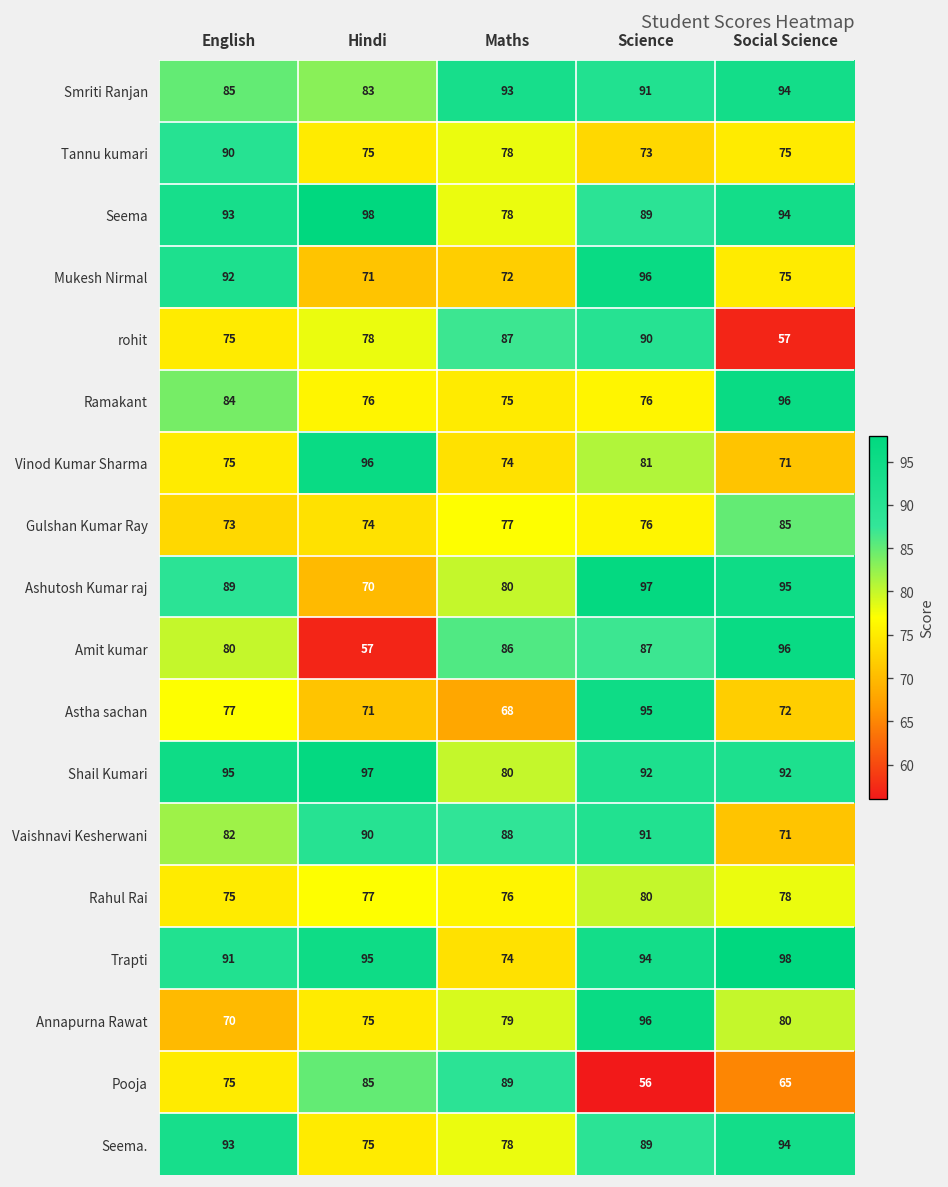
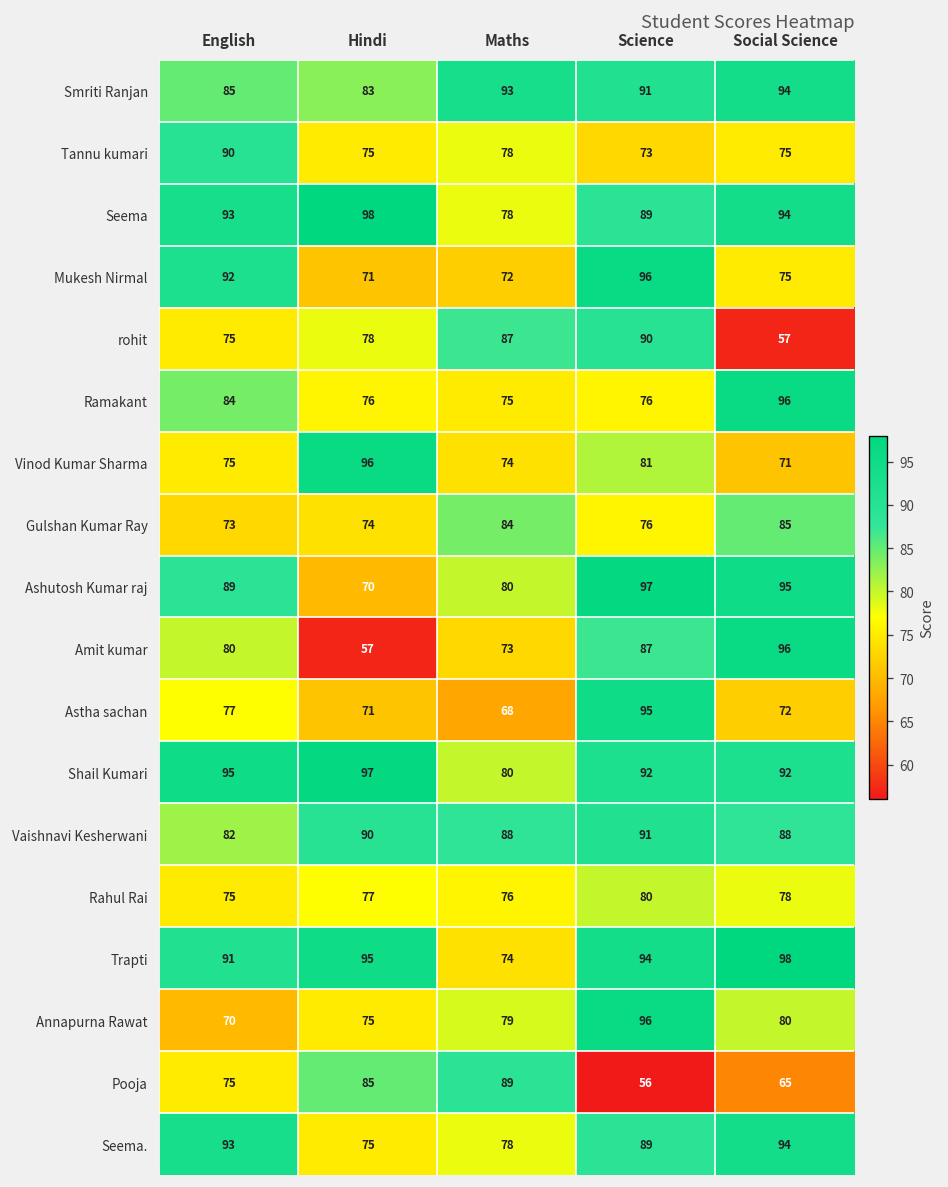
Gulshan Kumar Ray, Maths: 77 -> 84
Amit kumar, Maths: 86 -> 73
Vaishnavi Kesherwani, Social Science: 71 -> 88
